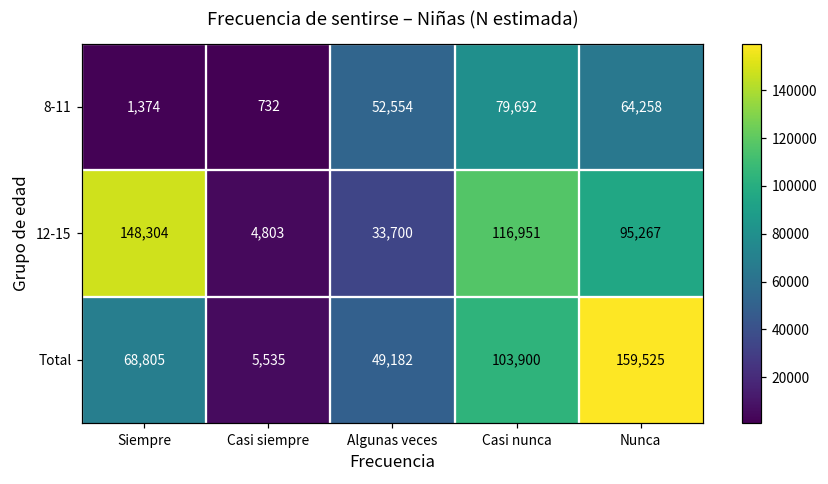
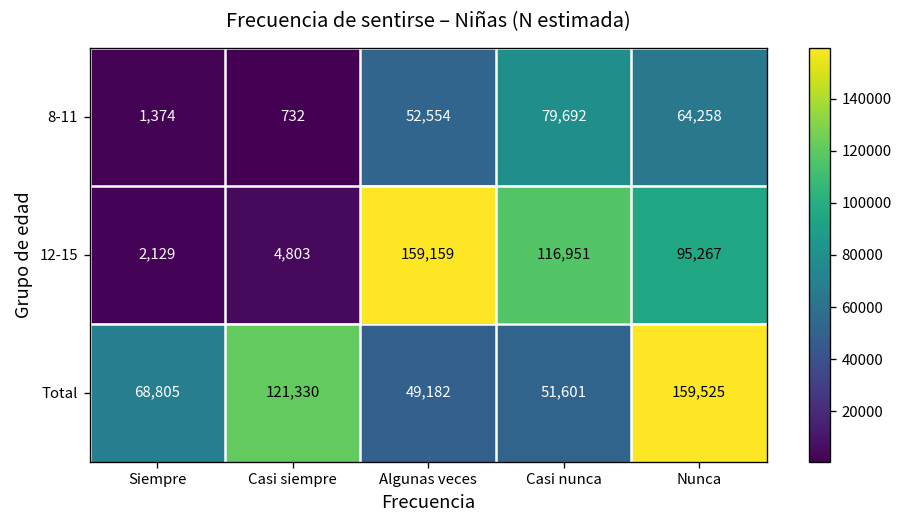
12-15, Siempre: 148,304 -> 2,129
12-15, Algunas veces: 33,700 -> 159,159
Total, Casi siempre: 5,535 -> 121,330
Total, Casi nunca: 103,900 -> 51,601
